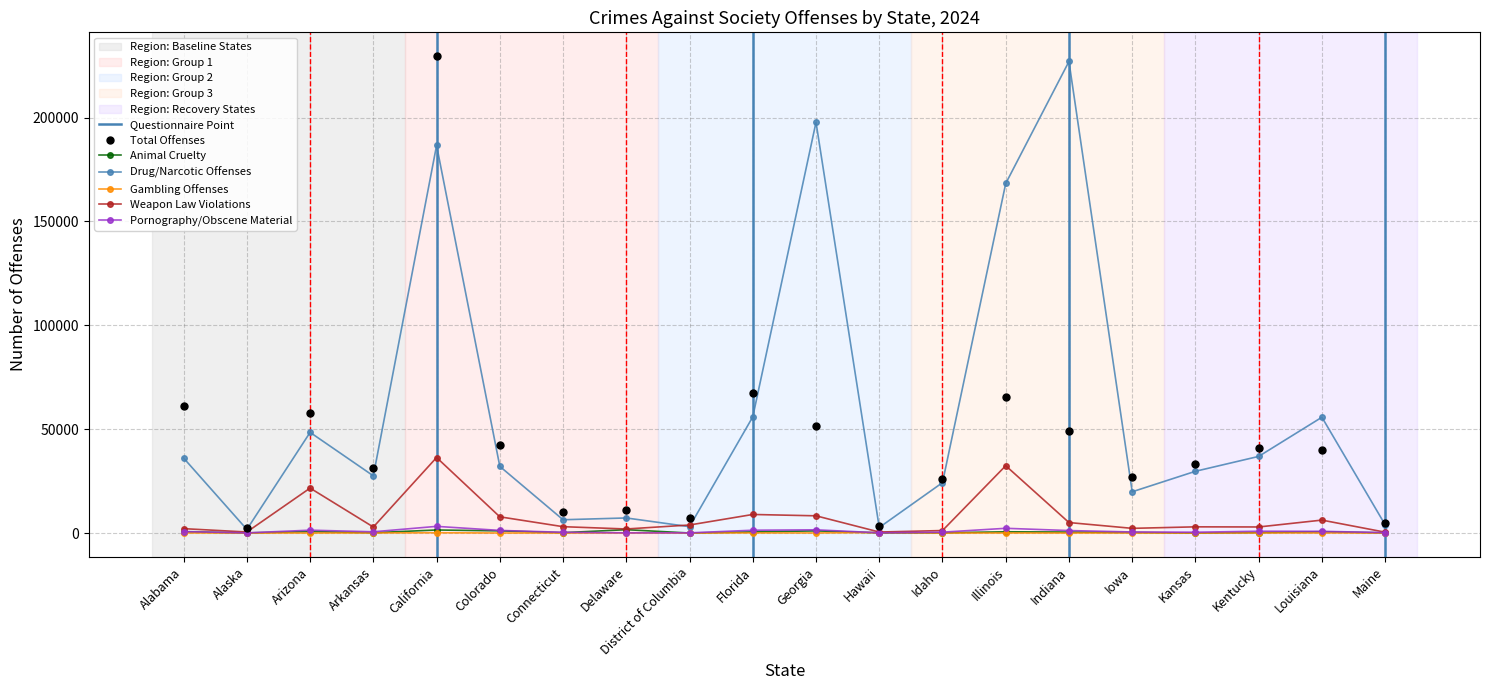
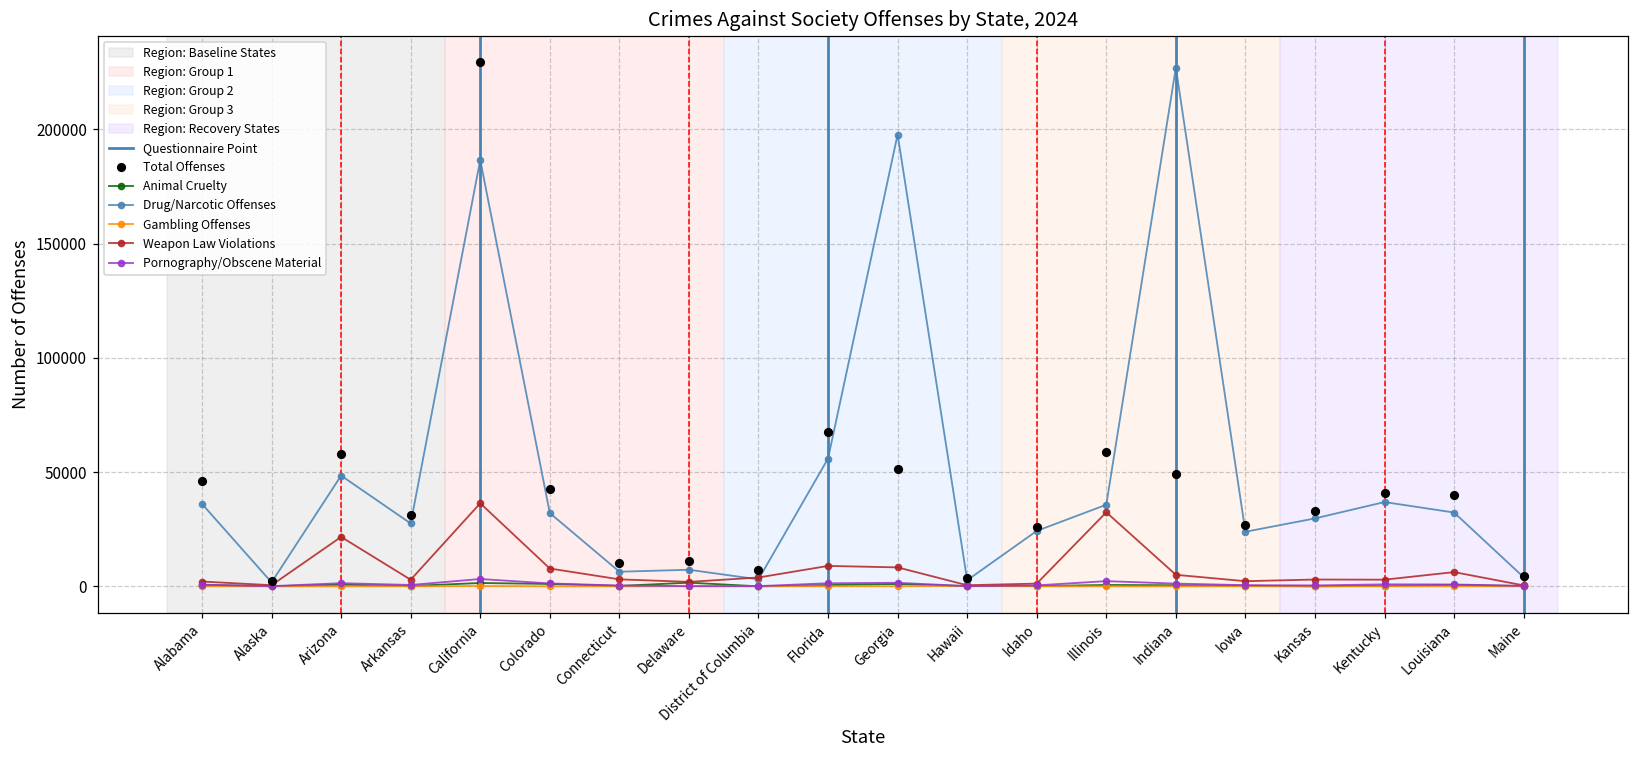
Total Offenses, Alabama: 61000 -> 46000
Total Offenses, Illinois: 66000 -> 59000
Drug/Narcotic Offenses, Illinois: 168000 -> 36000
Drug/Narcotic Offenses, Iowa: 20000 -> 24000
Drug/Narcotic Offenses, Louisiana: 56000 -> 32000
